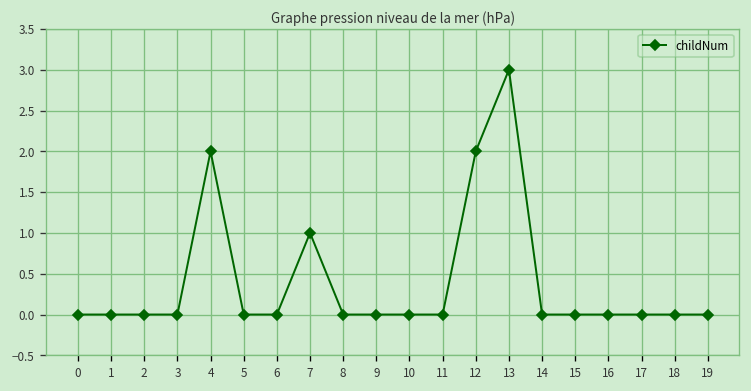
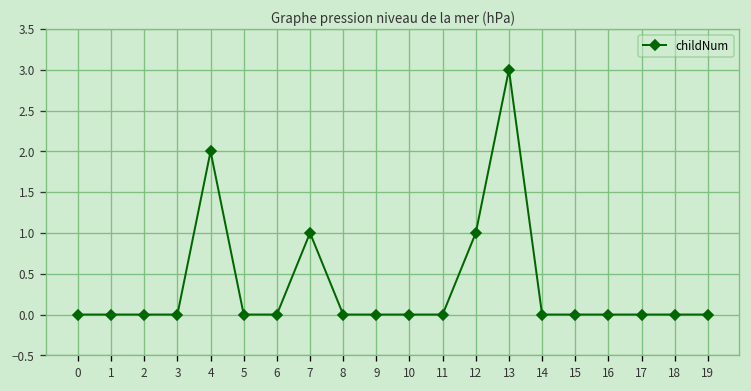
12: 2 -> 1
